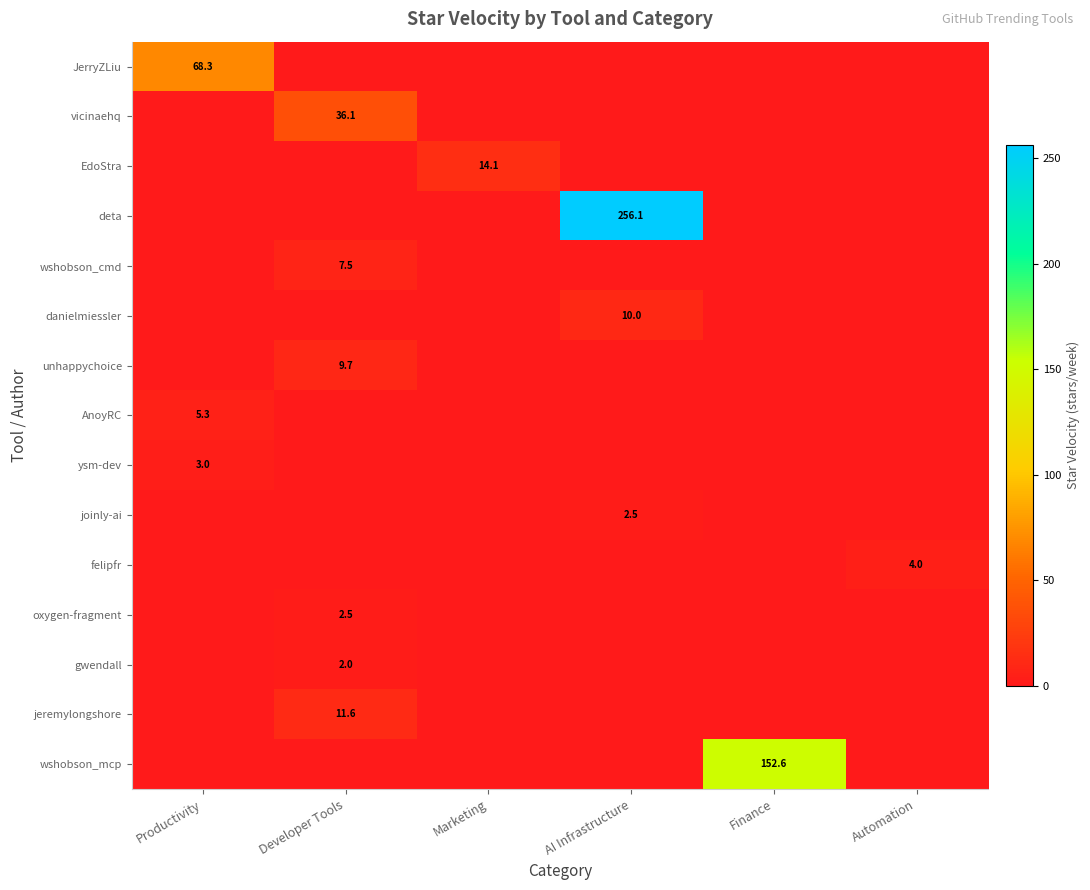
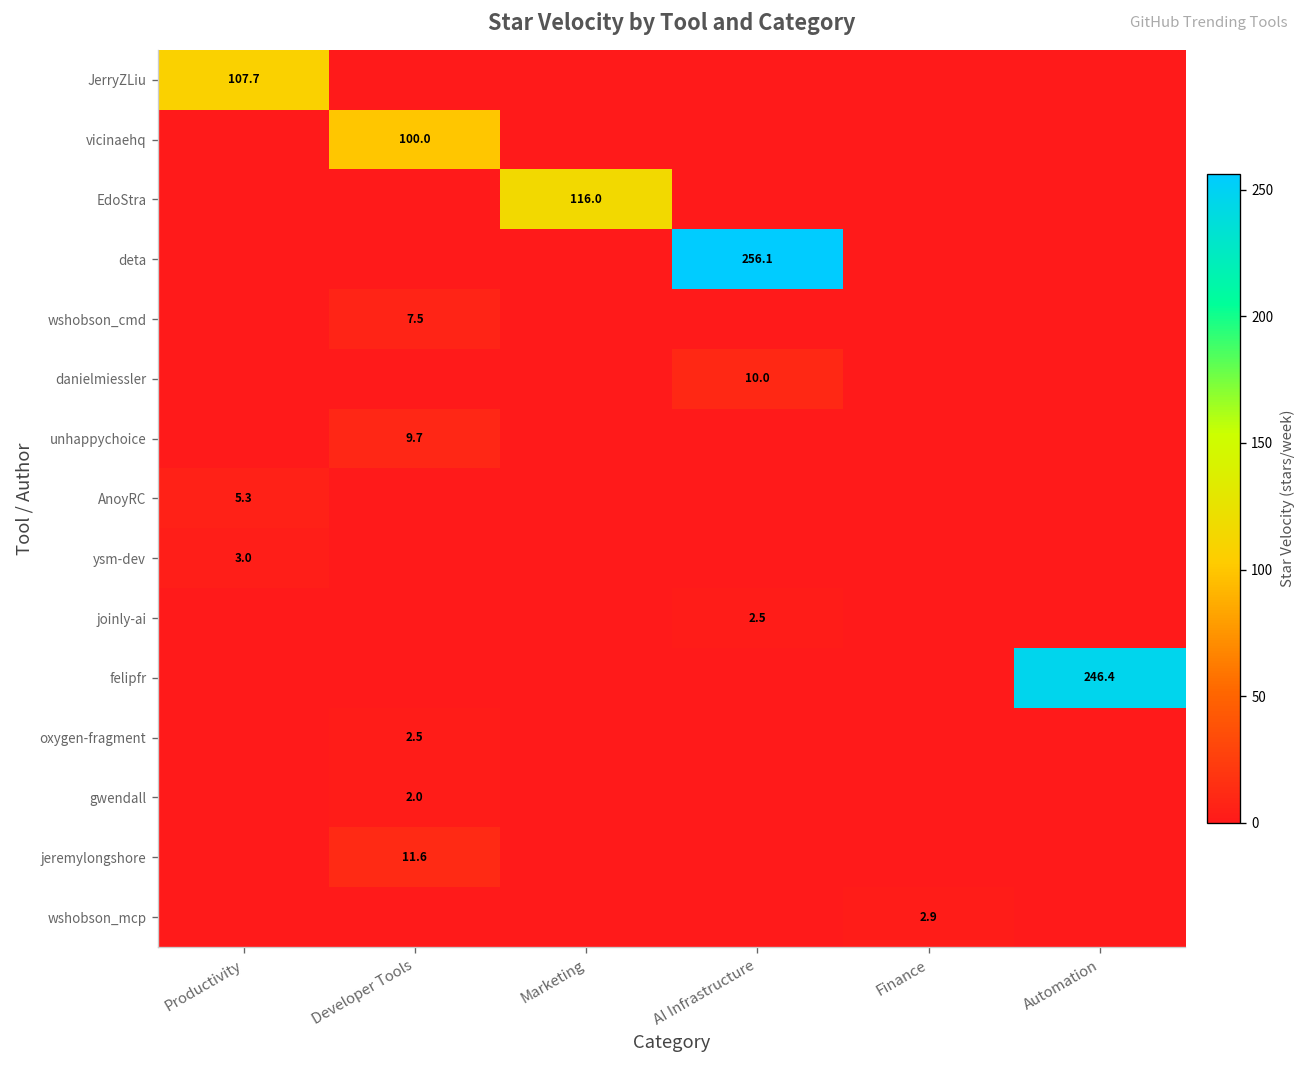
JerryZLiu, Productivity: 68.3 -> 107.7
vicinaehq, Developer Tools: 36.1 -> 100.0
EdoStra, Marketing: 14.1 -> 116.0
felipfr, Automation: 4.0 -> 246.4
wshobson_mcp, Finance: 152.6 -> 2.9
